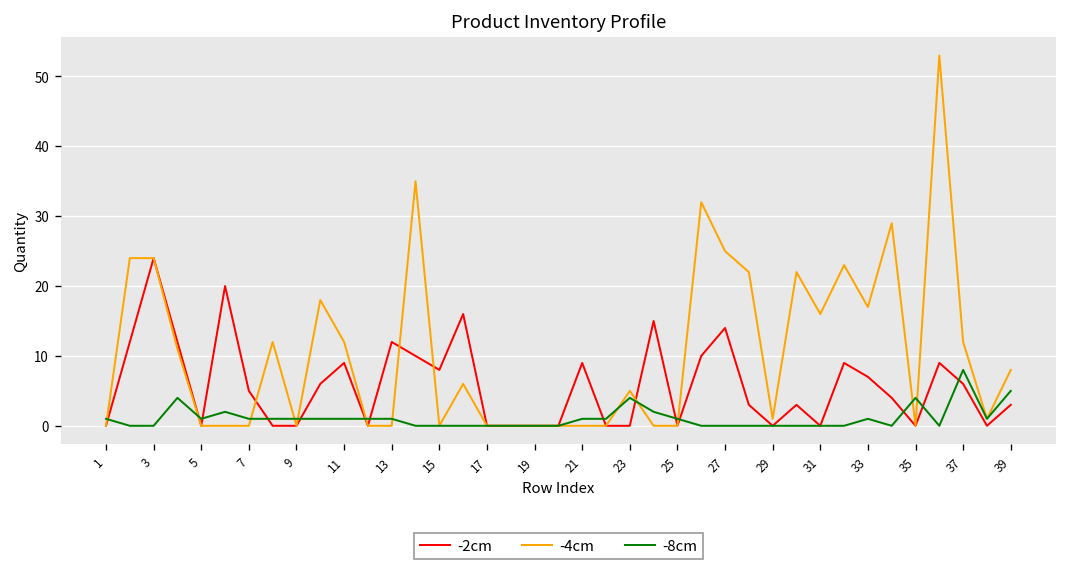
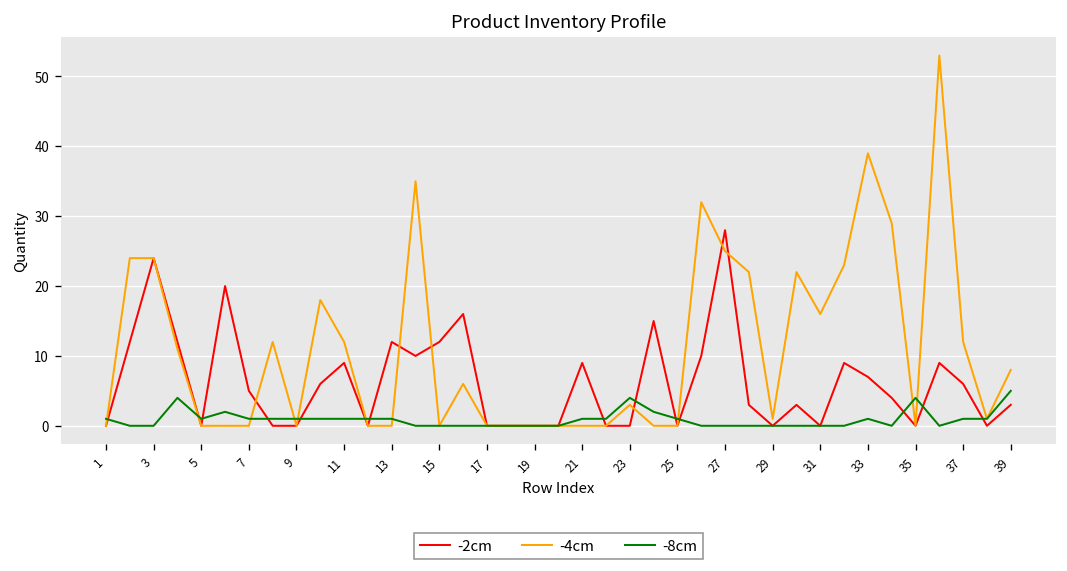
-2cm, 15: 8 -> 12
-4cm, 23: 5 -> 3
-2cm, 27: 14 -> 28
-4cm, 33: 17 -> 39
-8cm, 37: 8 -> 1
